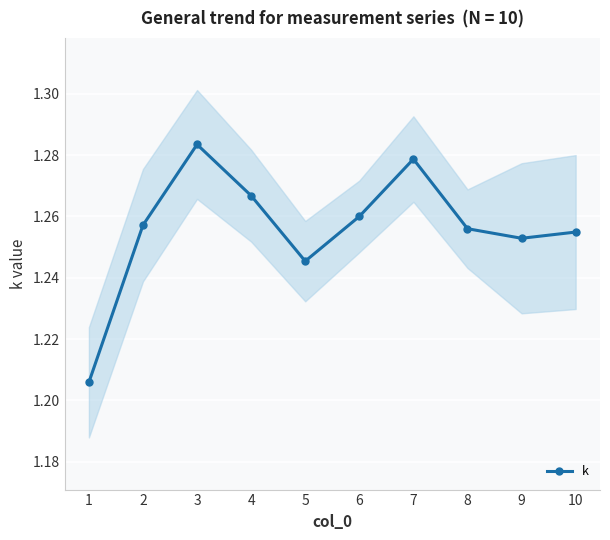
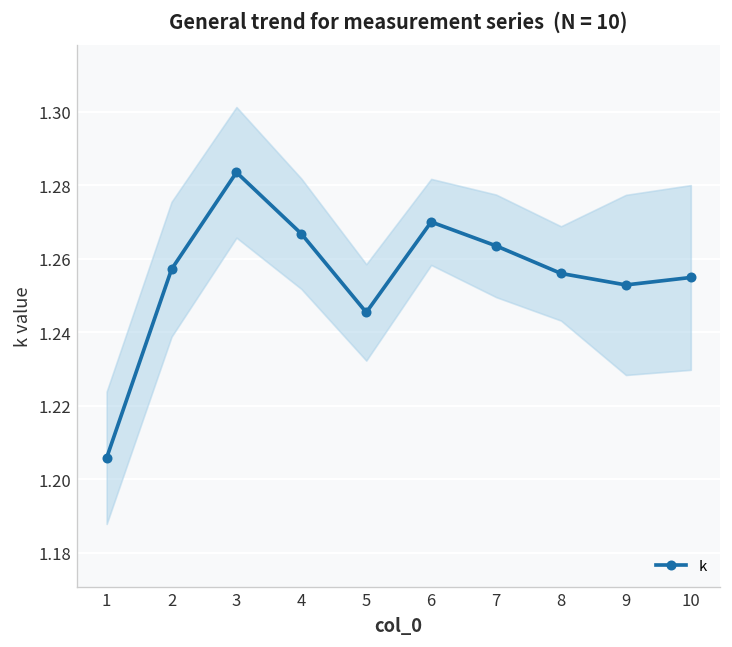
k, 6: 1.26 -> 1.27
k, 7: 1.279 -> 1.263
